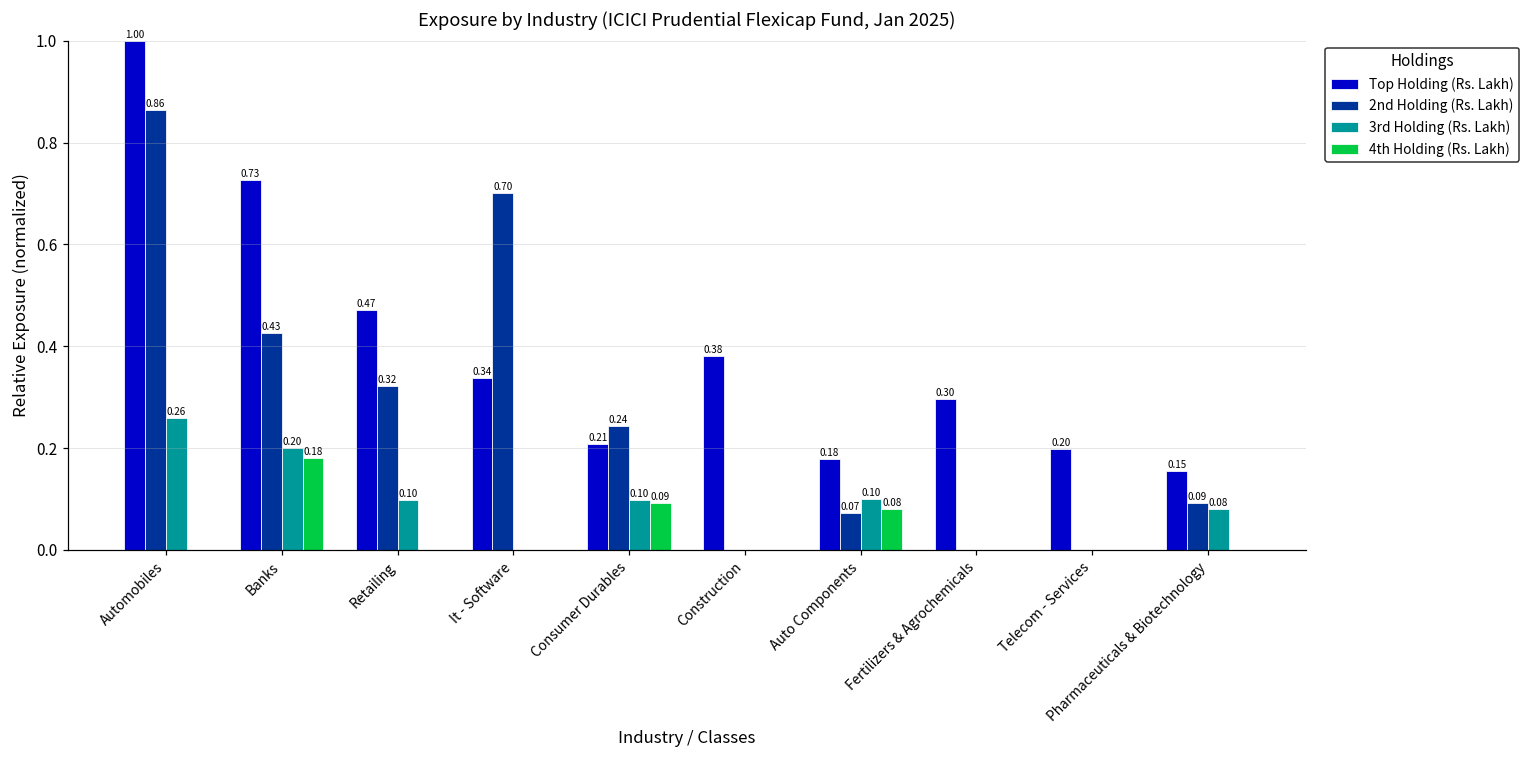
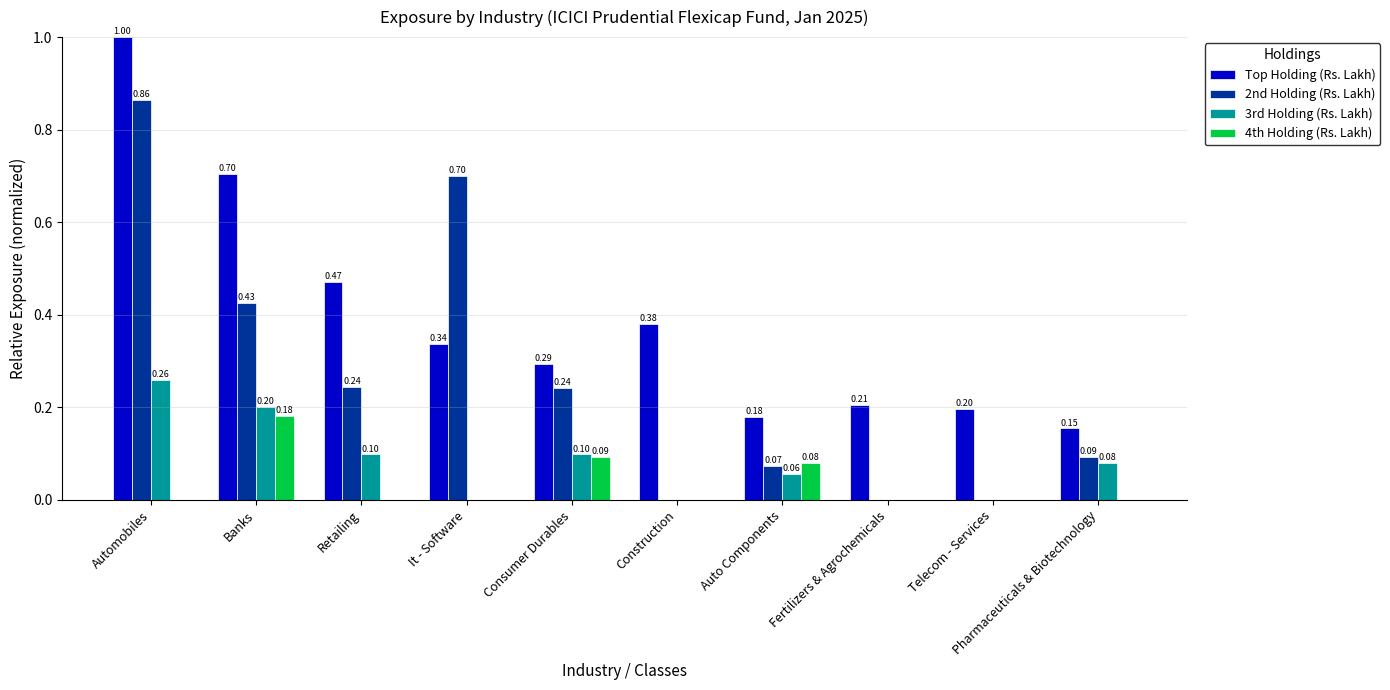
Top Holding (Rs. Lakh), Banks: 0.73 -> 0.70
2nd Holding (Rs. Lakh), Retailing: 0.32 -> 0.24
Top Holding (Rs. Lakh), Consumer Durables: 0.21 -> 0.29
3rd Holding (Rs. Lakh), Auto Components: 0.10 -> 0.06
Top Holding (Rs. Lakh), Fertilizers & Agrochemicals: 0.30 -> 0.21
